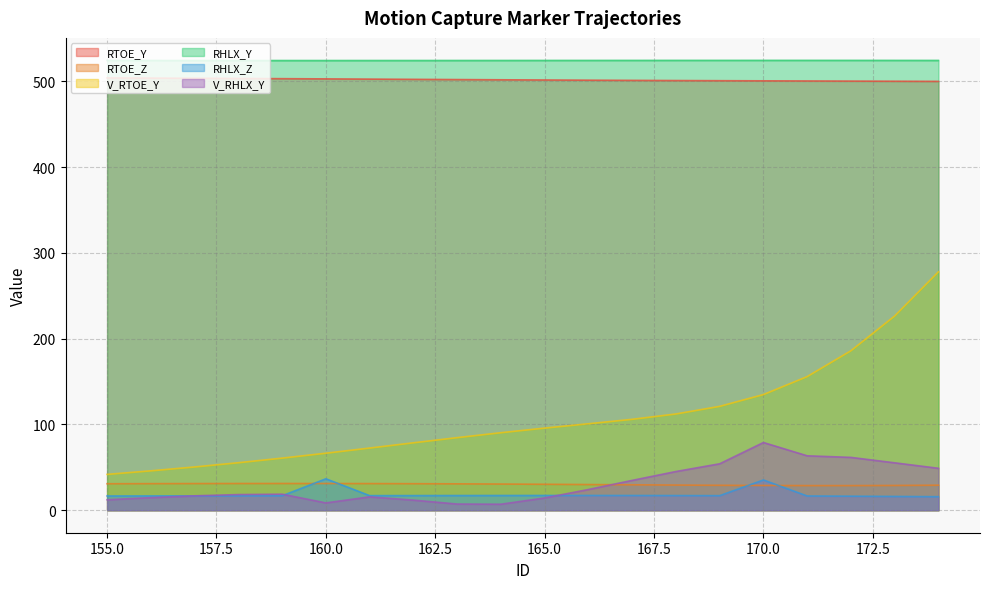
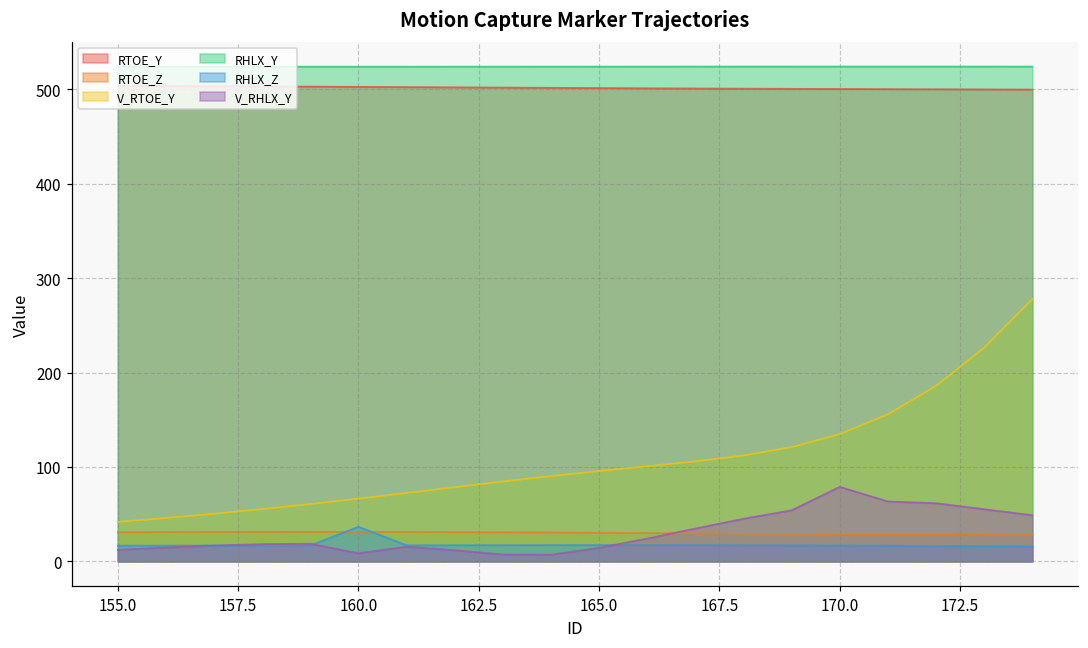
RHLX_Z, 170.0: 40 -> 20
